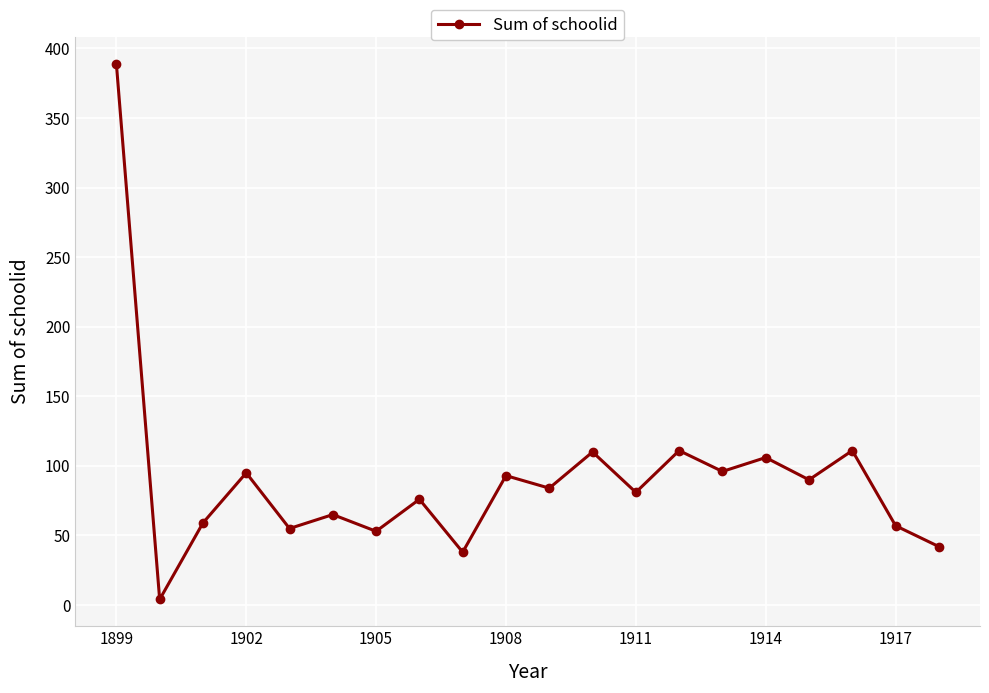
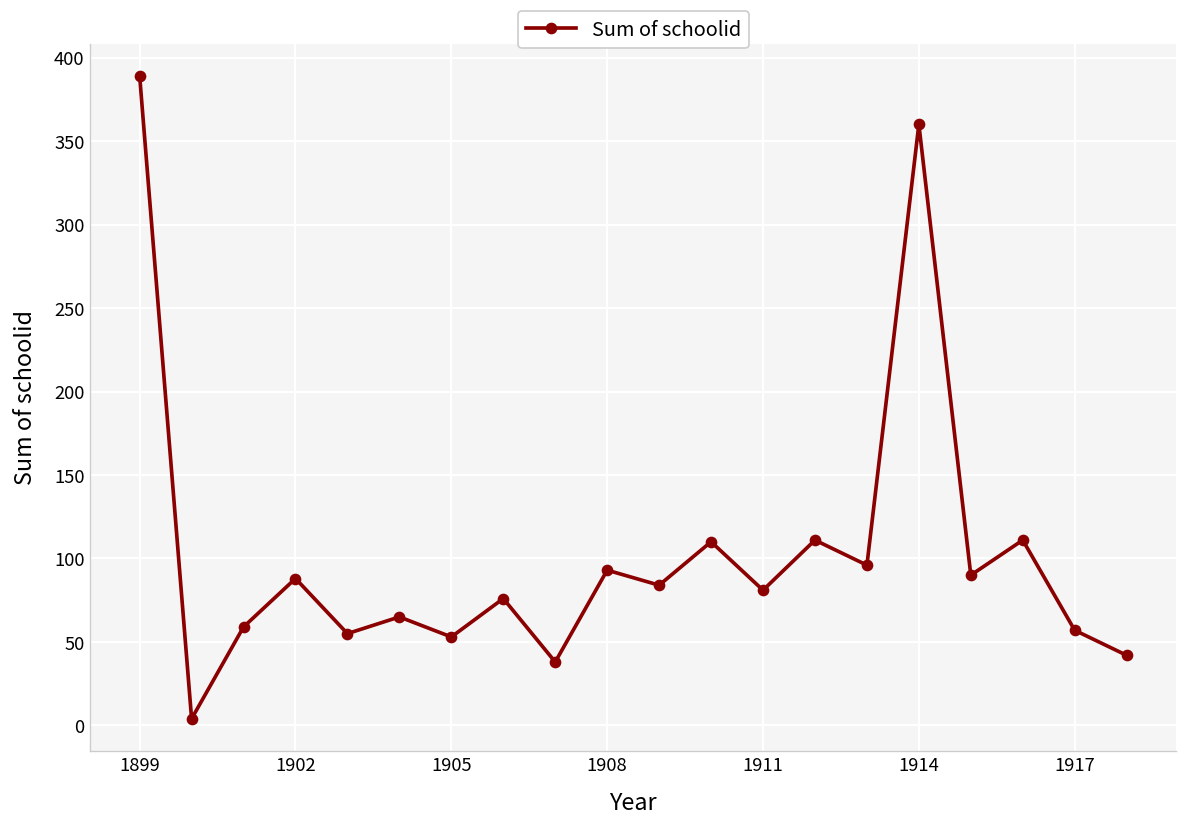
1902: 95 -> 88
1914: 106 -> 360
